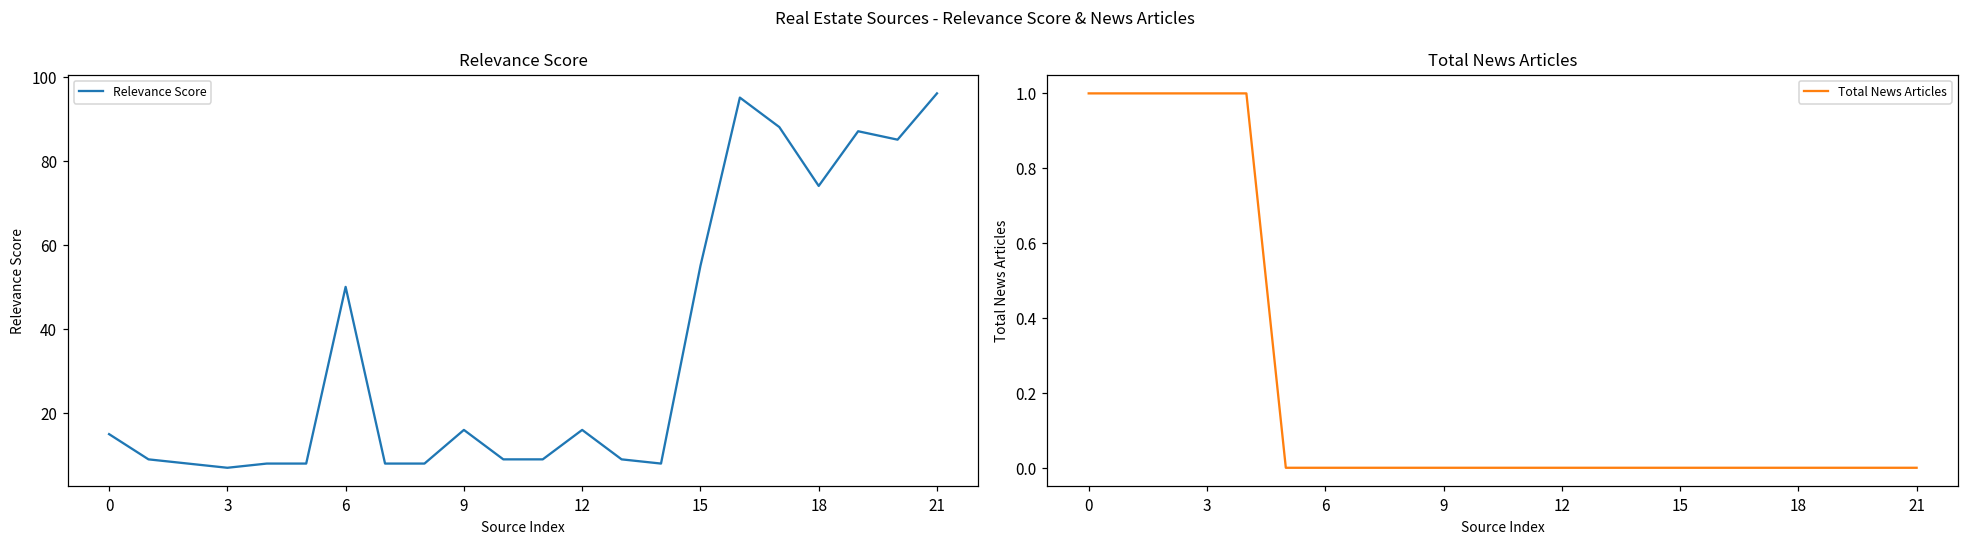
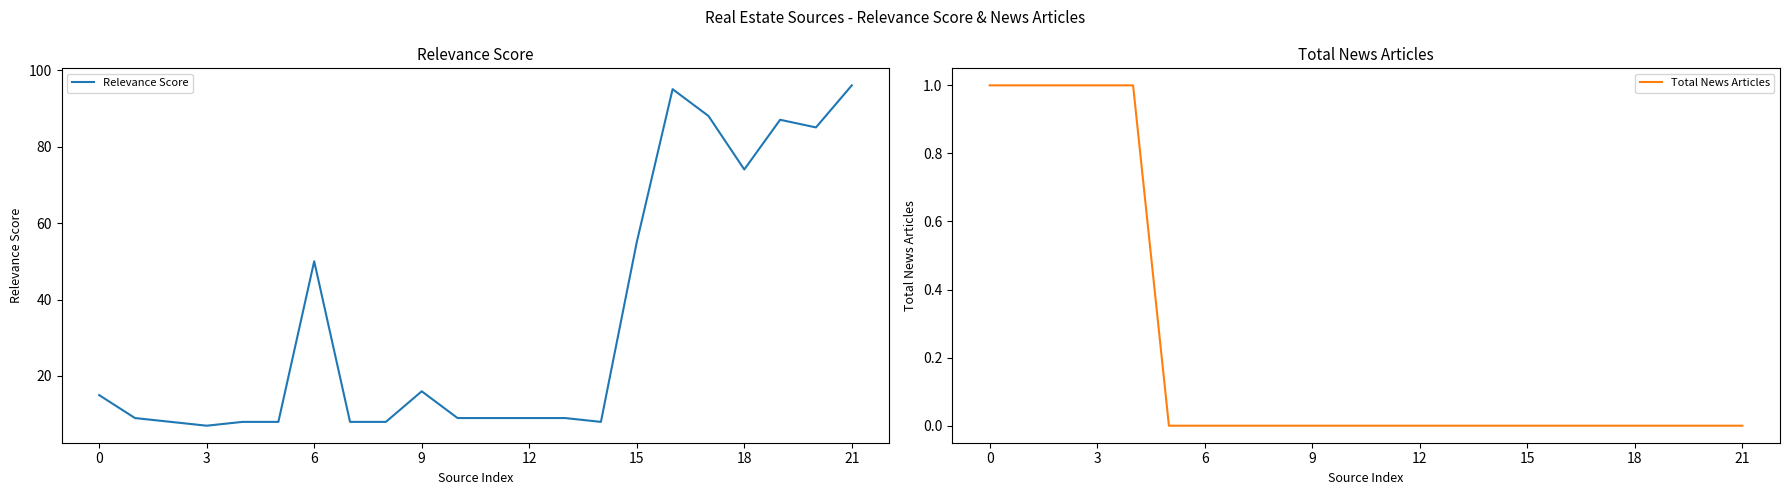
Relevance Score, 12: 16 -> 9
